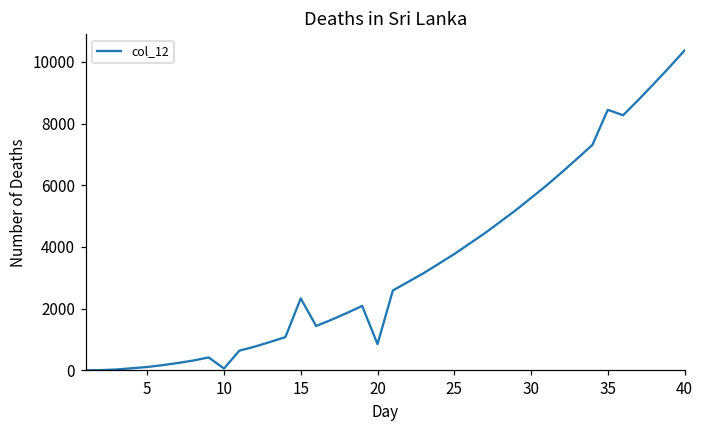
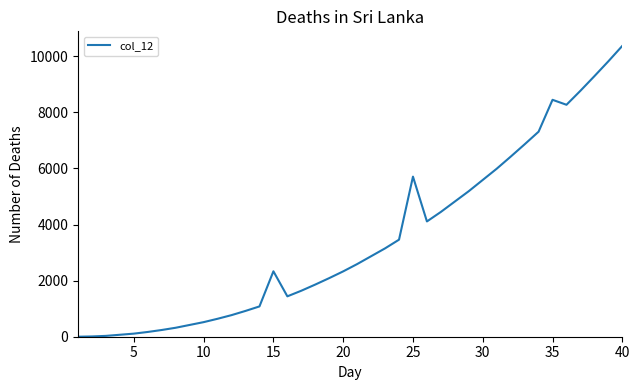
10: 100 -> 500
20: 900 -> 2300
25: 3800 -> 5700
